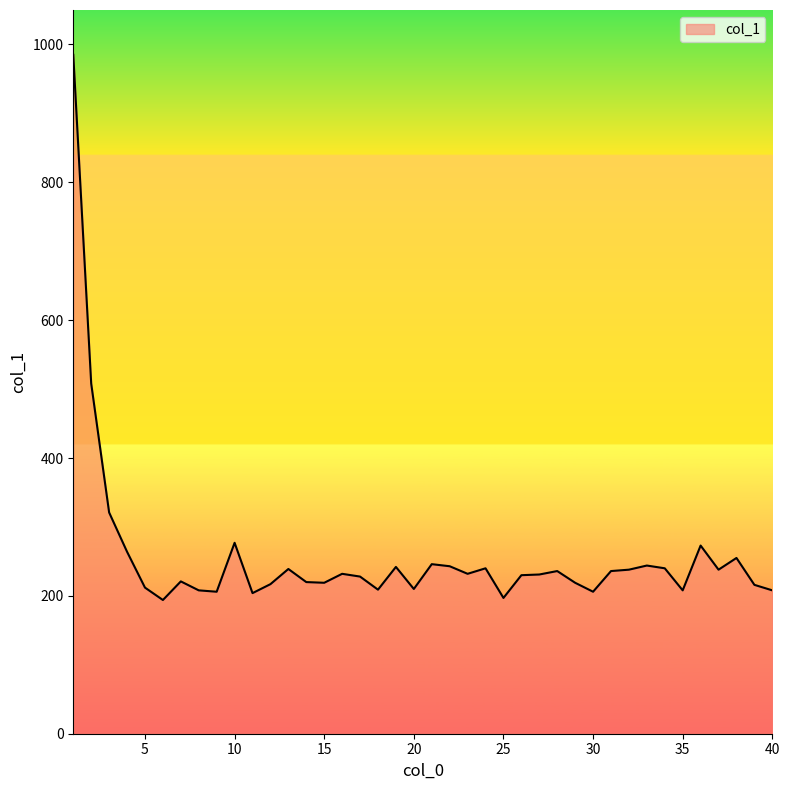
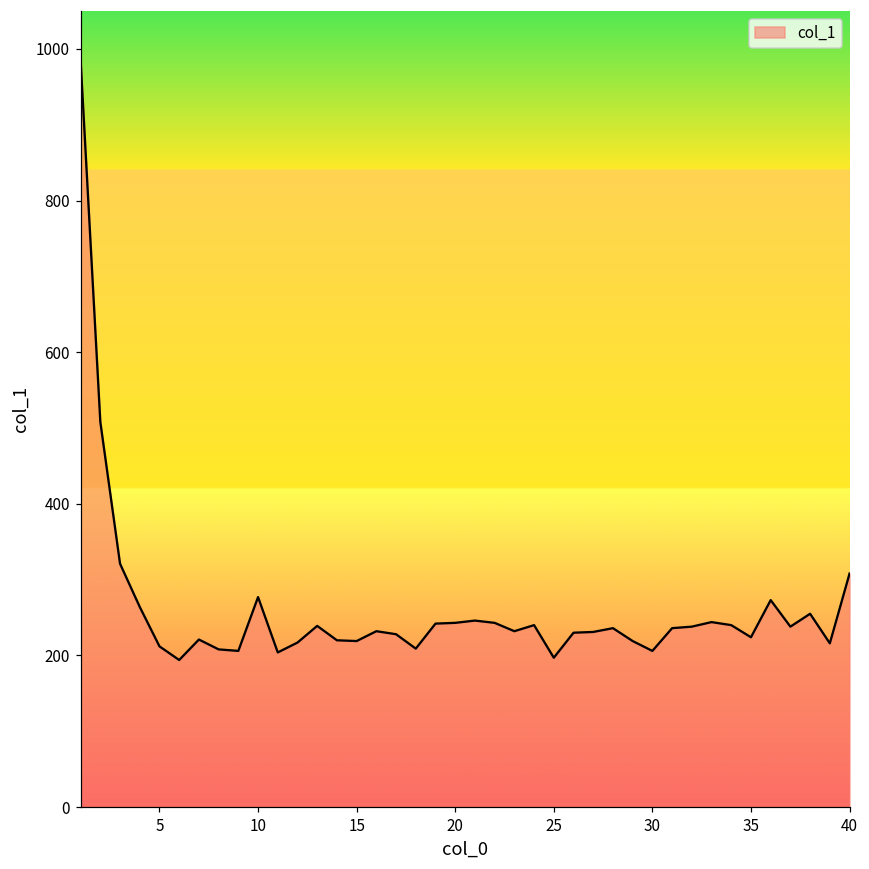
20: 210 -> 240
35: 210 -> 220
40: 210 -> 310
